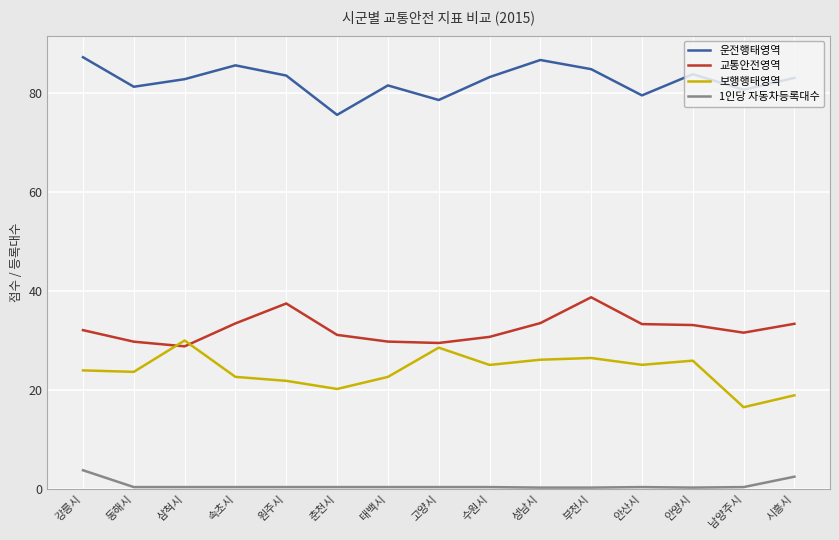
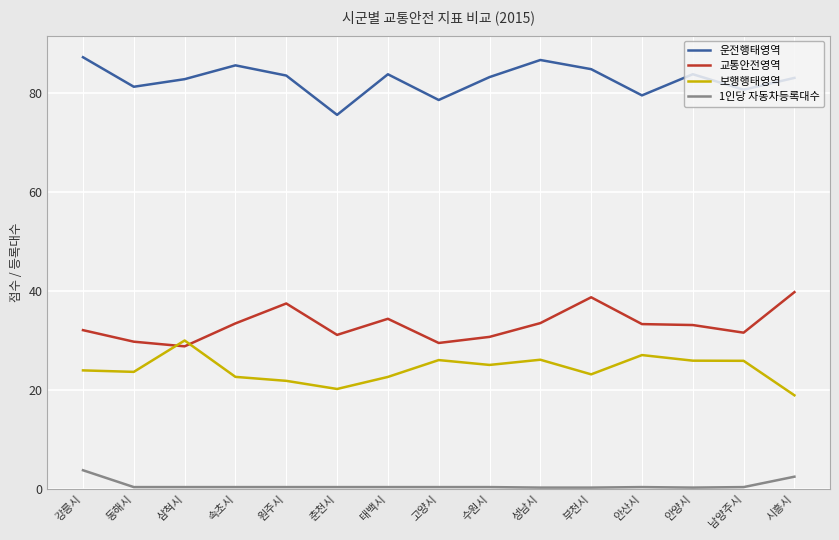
운전행태영역, 태백시: 81 -> 84
교통안전영역, 태백시: 30 -> 34
보행행태영역, 고양시: 29 -> 26
보행행태영역, 부천시: 26 -> 23
보행행태영역, 안산시: 25 -> 27
보행행태영역, 남양주시: 17 -> 26
교통안전영역, 시흥시: 33 -> 40
